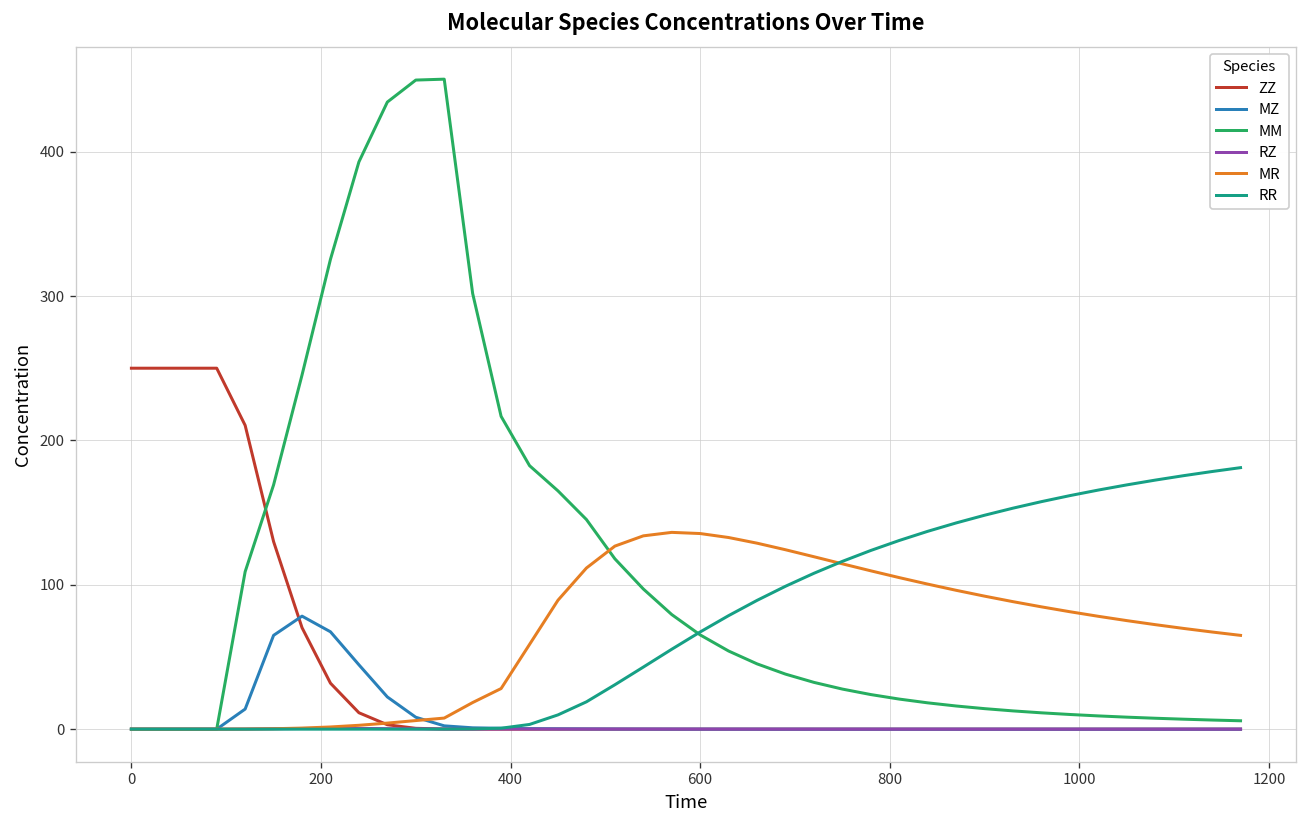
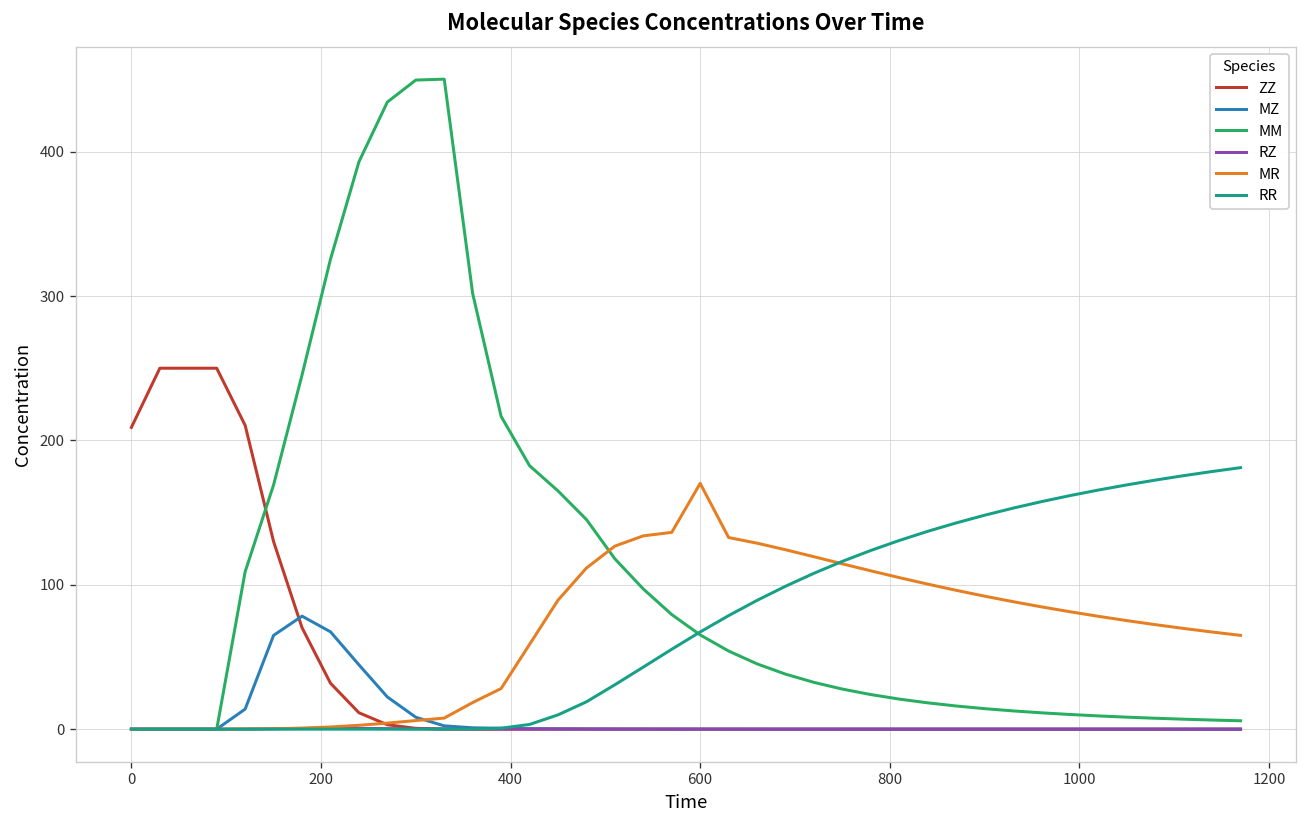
ZZ, 0: 250 -> 209
MR, 600: 135 -> 170
